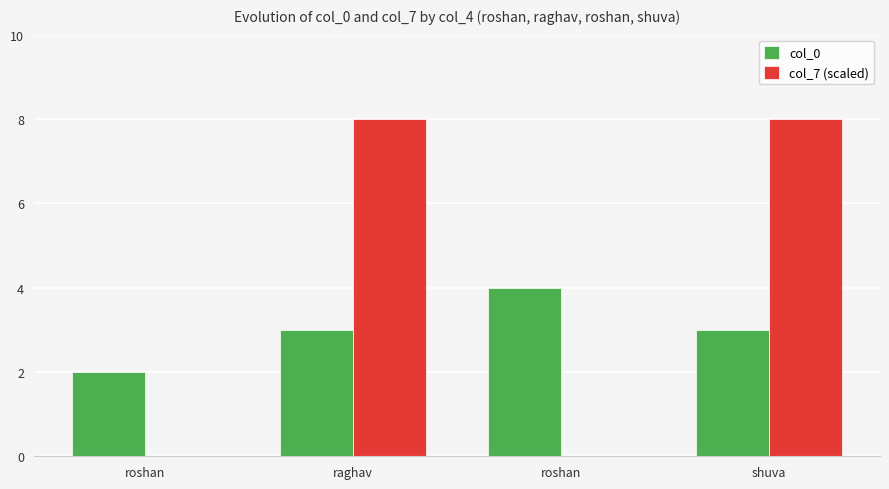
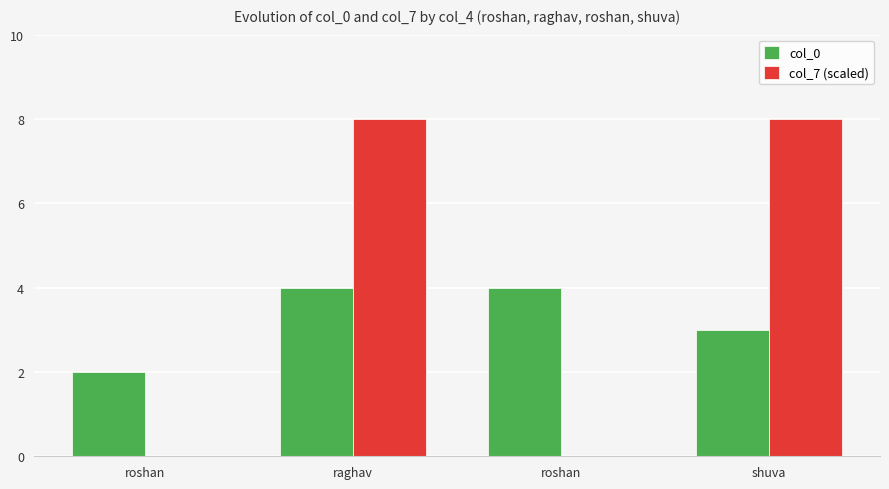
col_0, raghav: 3 -> 4
